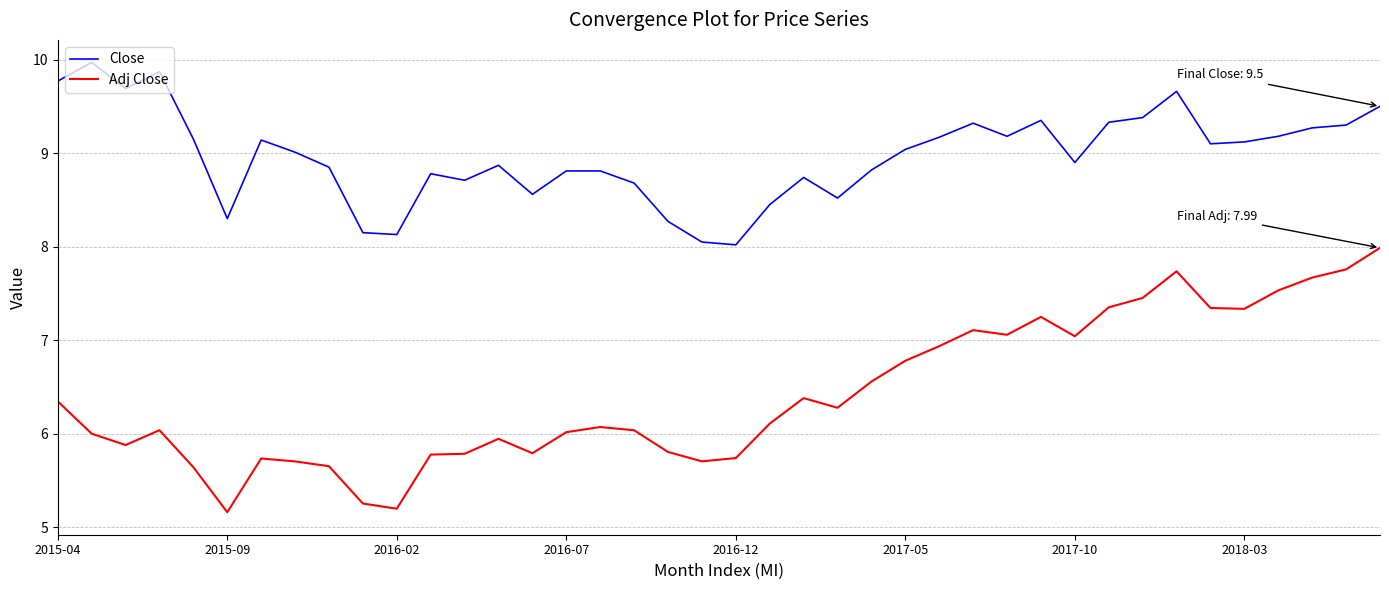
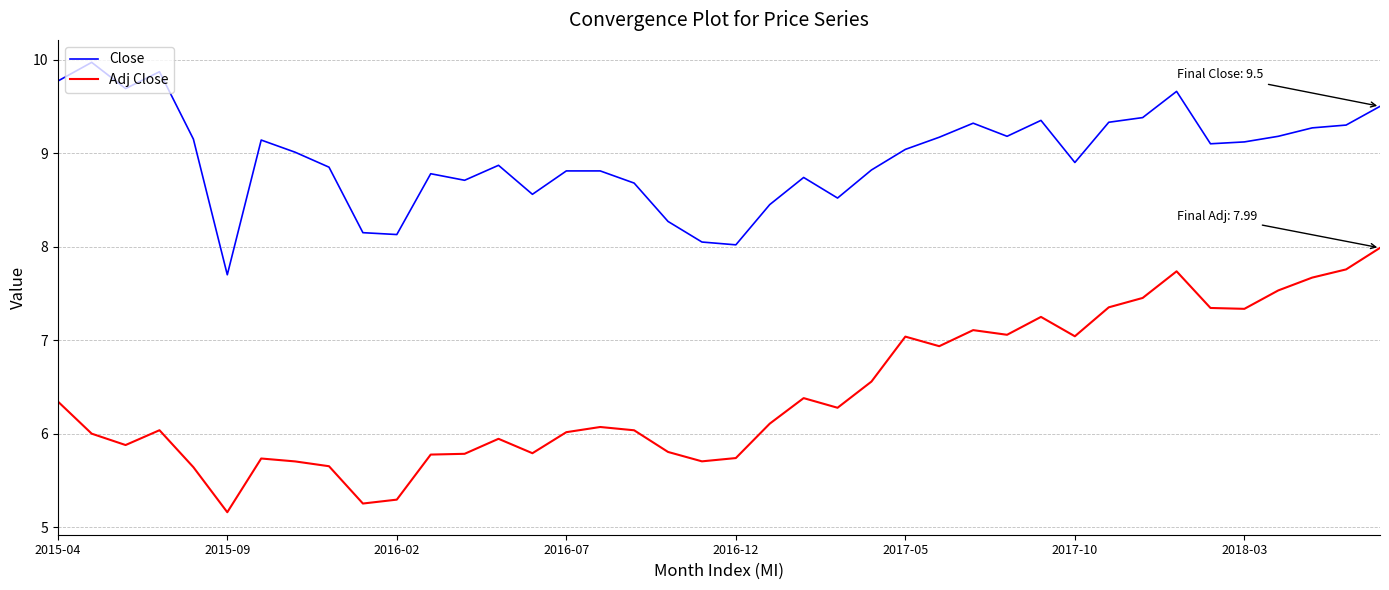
Close, 2015-09: 8.3 -> 7.7
Adj Close, 2016-02: 5.2 -> 5.3
Adj Close, 2017-05: 6.8 -> 7.0
